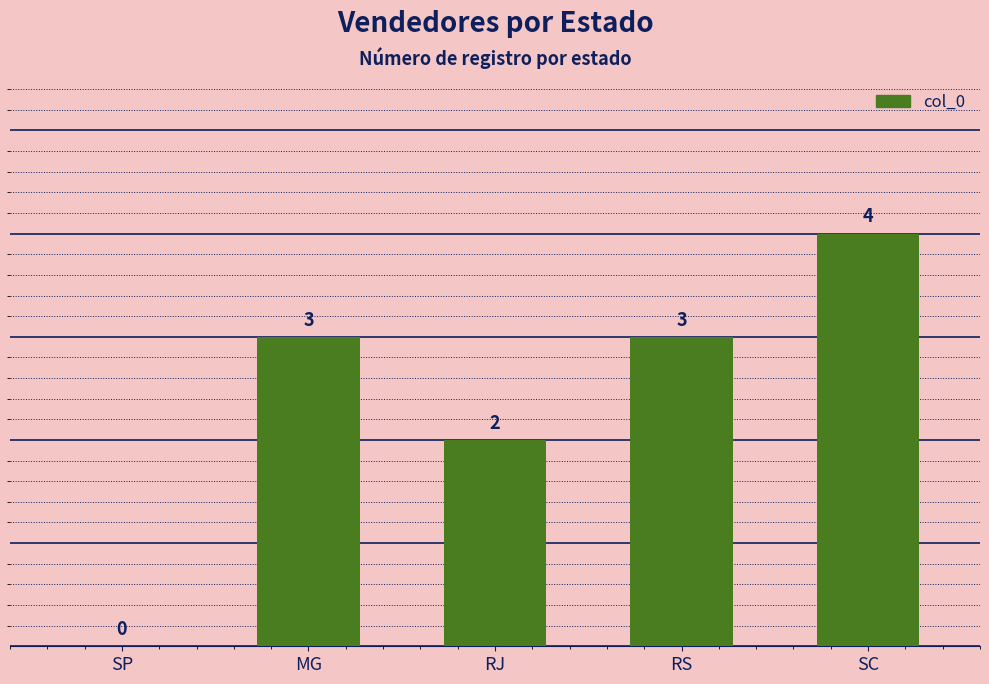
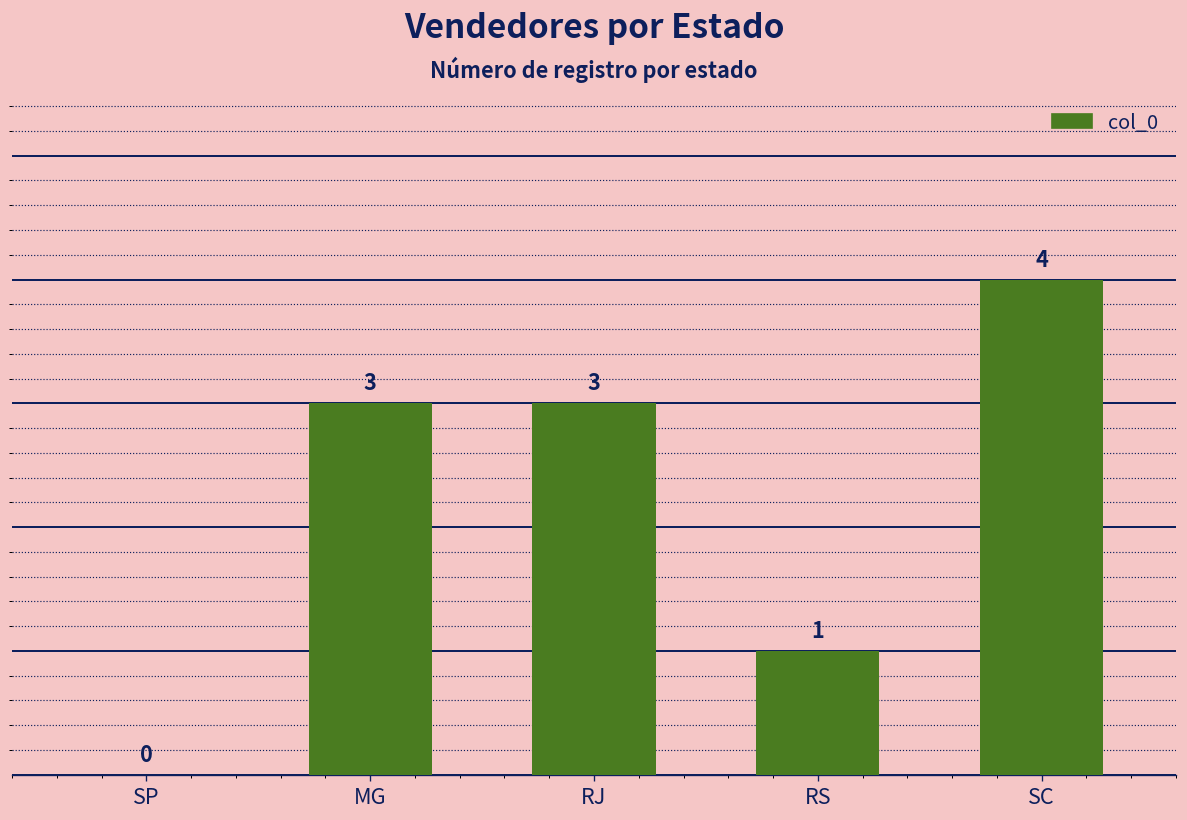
RJ: 2 -> 3
RS: 3 -> 1
